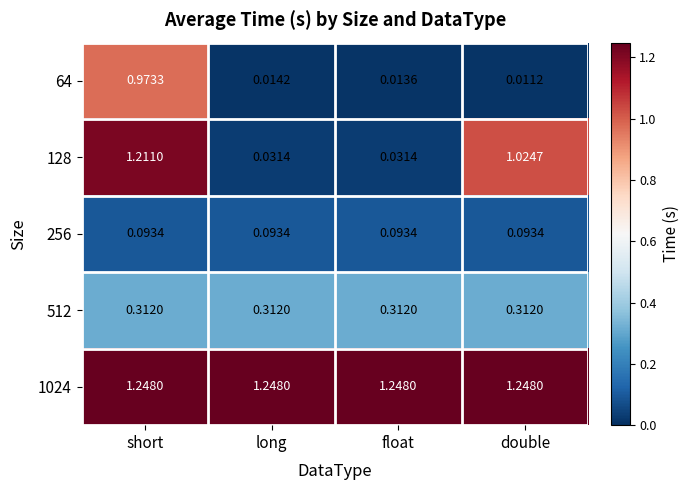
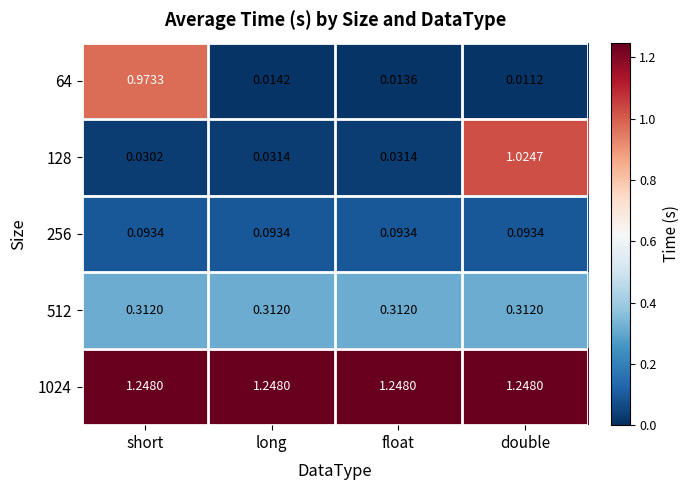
128, short: 1.2110 -> 0.0302
